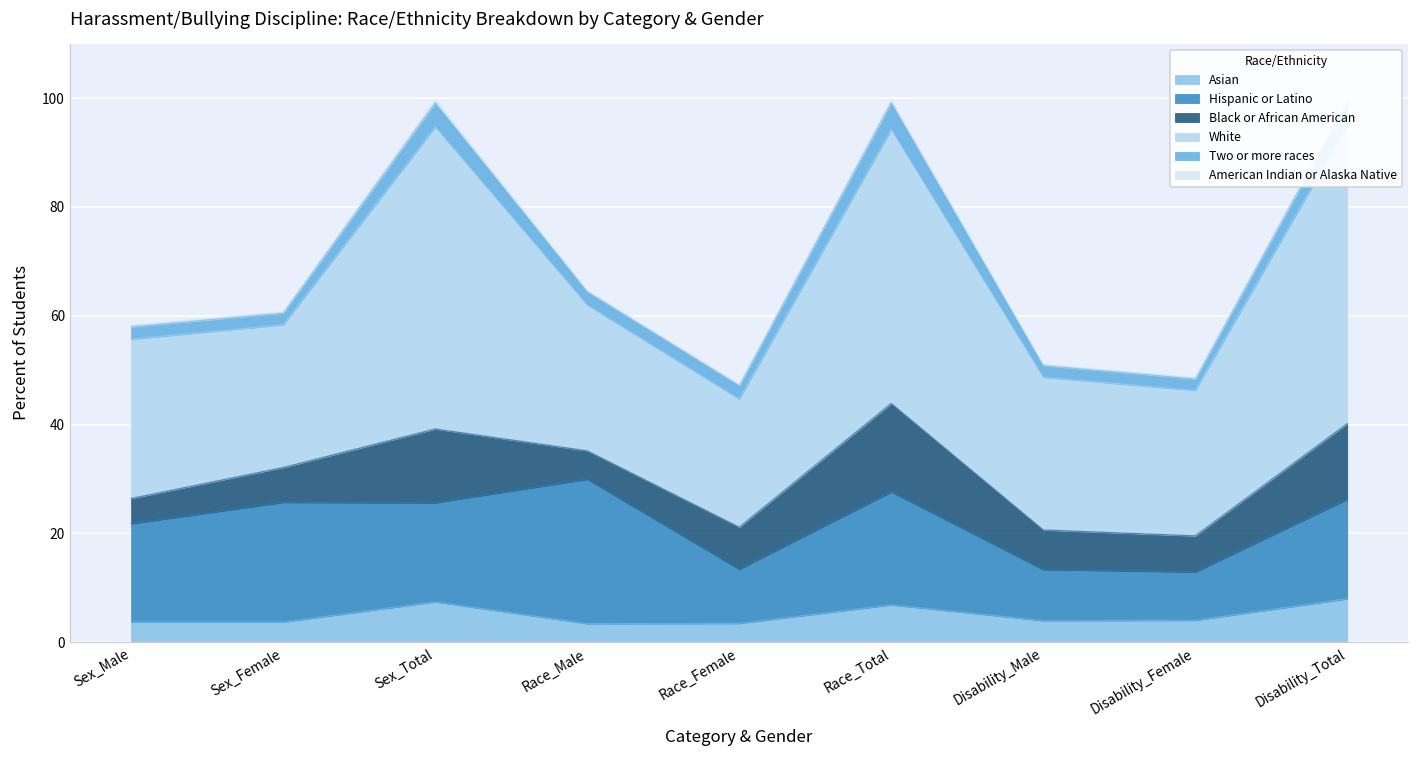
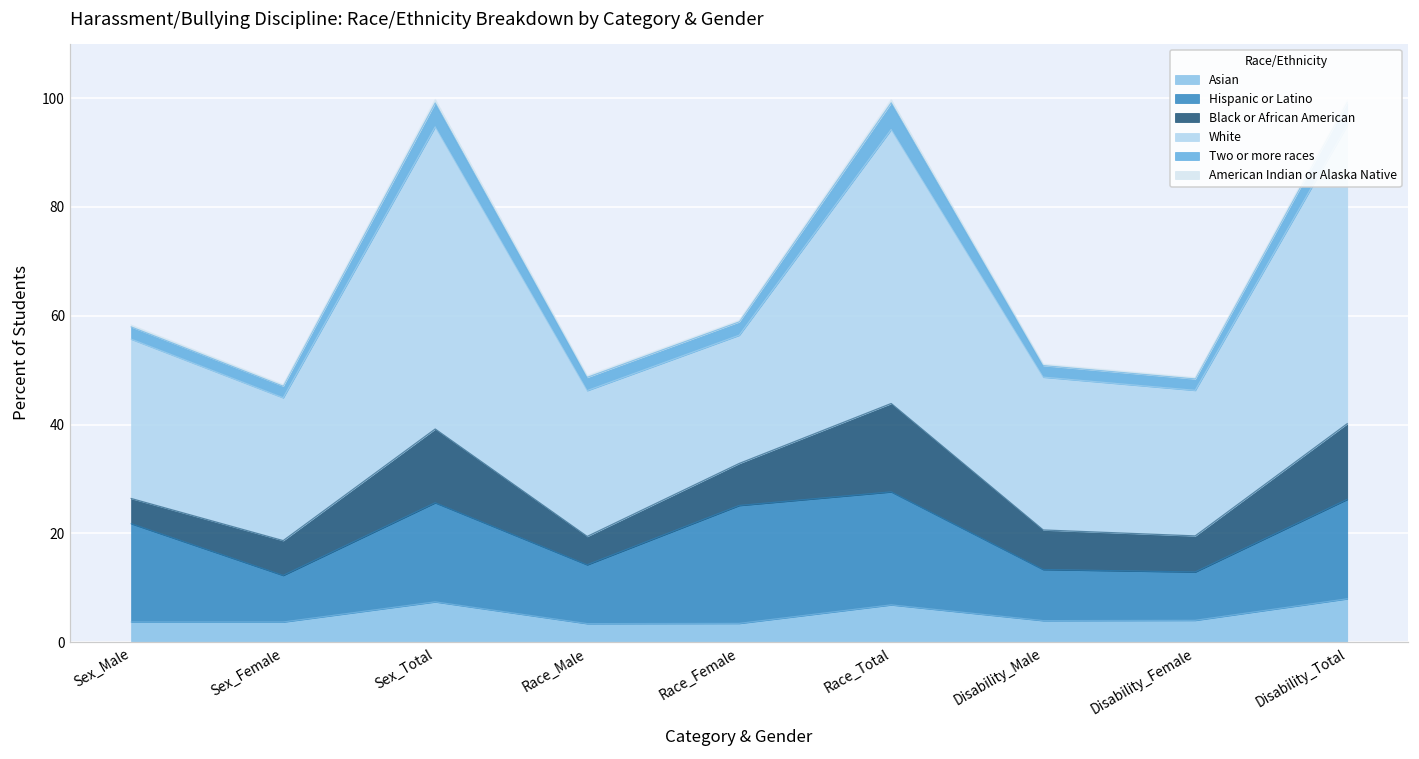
Hispanic or Latino, Sex_Female: 22 -> 9
Hispanic or Latino, Race_Male: 27 -> 11
Hispanic or Latino, Race_Female: 10 -> 22
